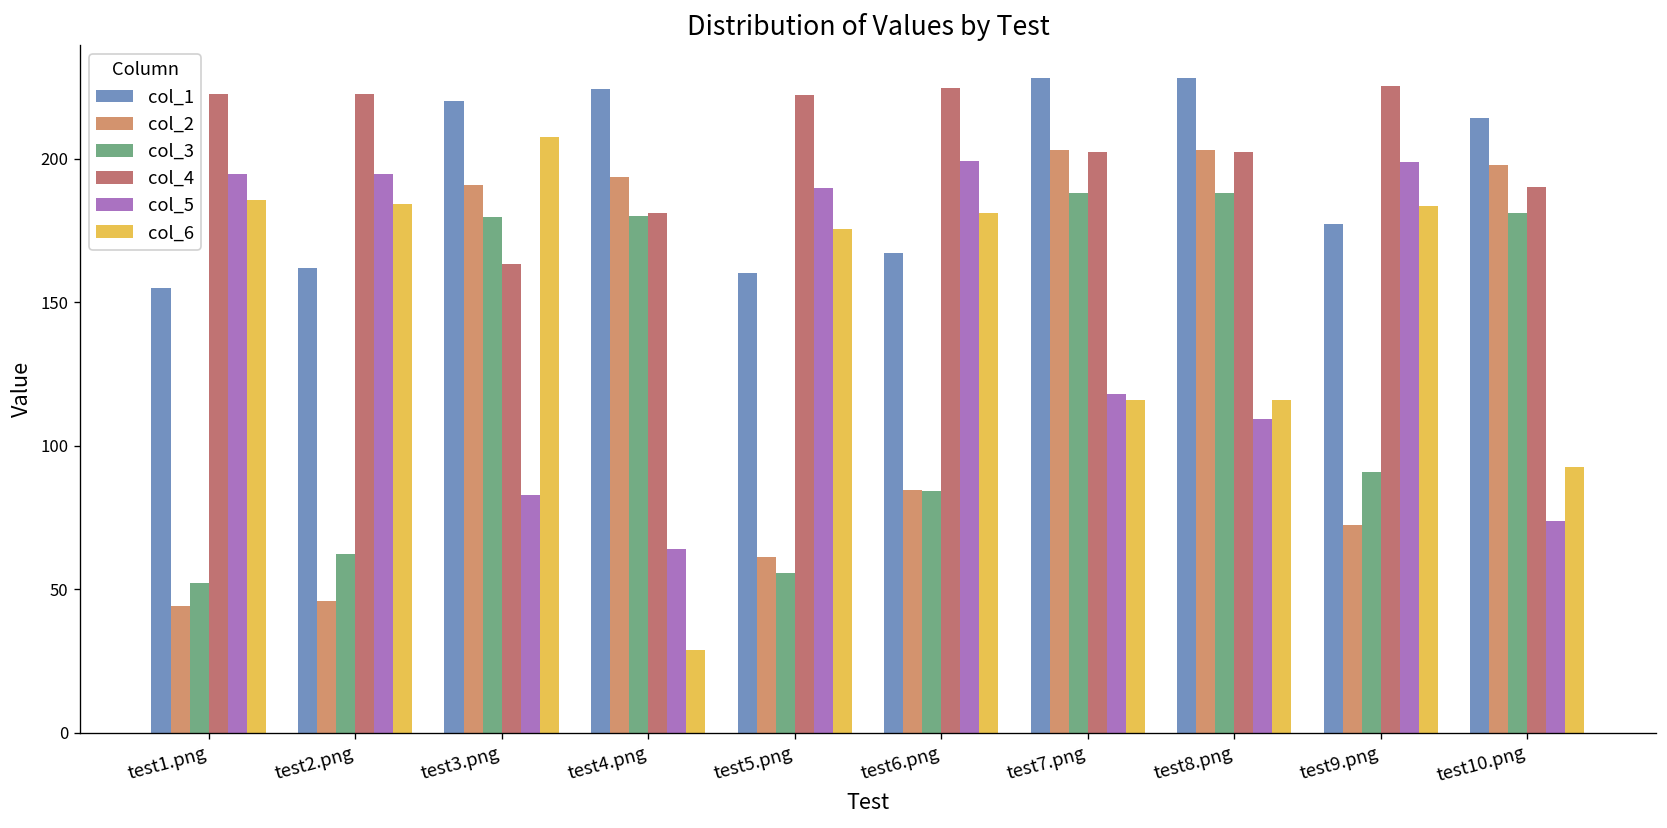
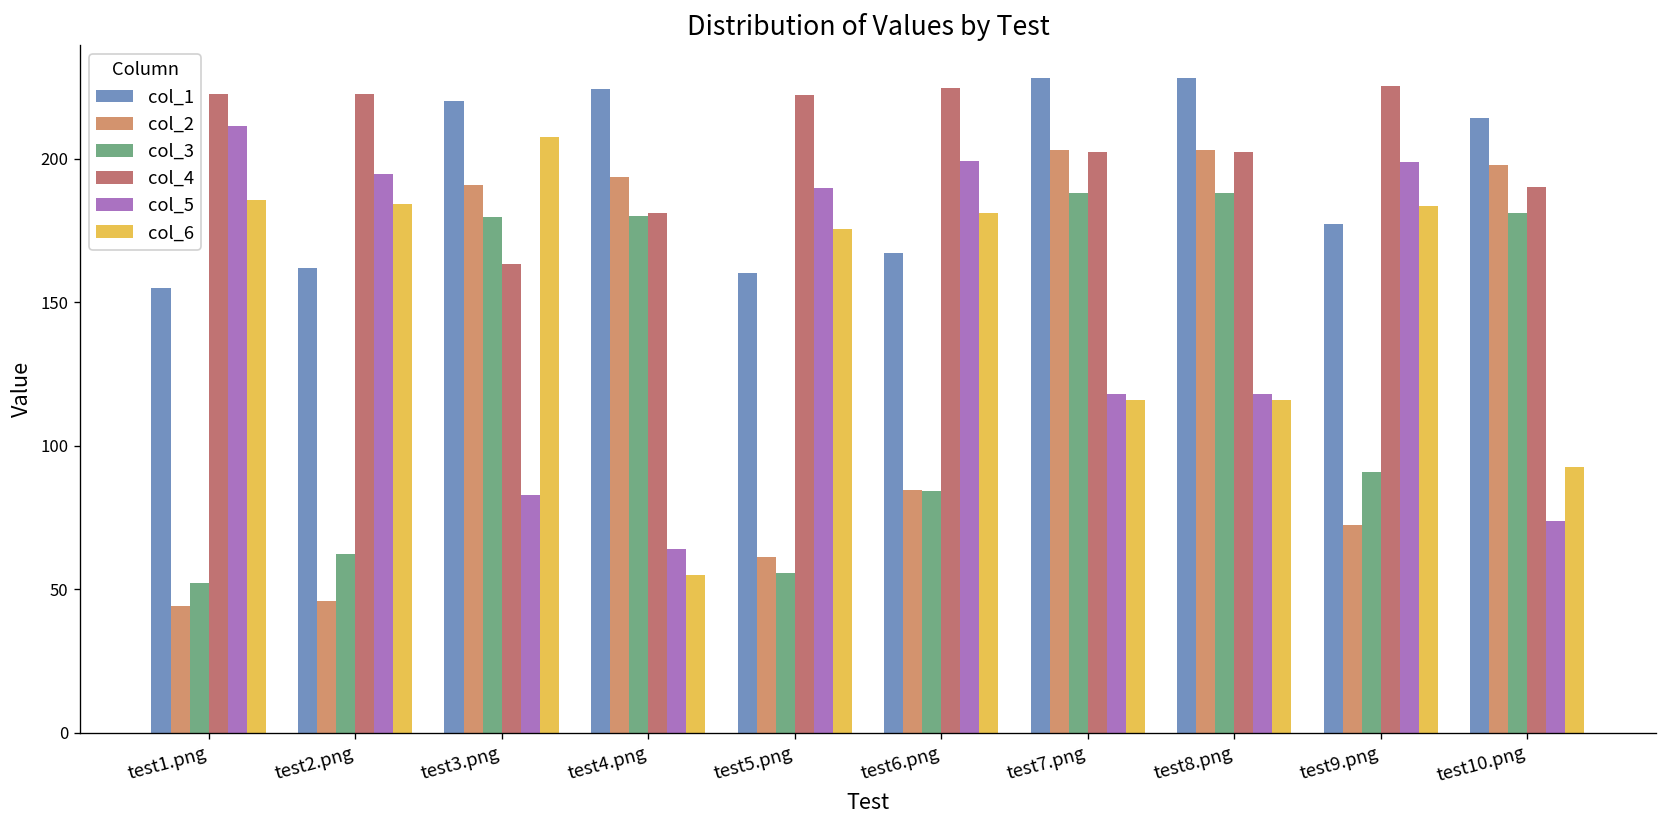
col_5, test1.png: 195 -> 211
col_6, test4.png: 29 -> 55
col_5, test8.png: 109 -> 118
